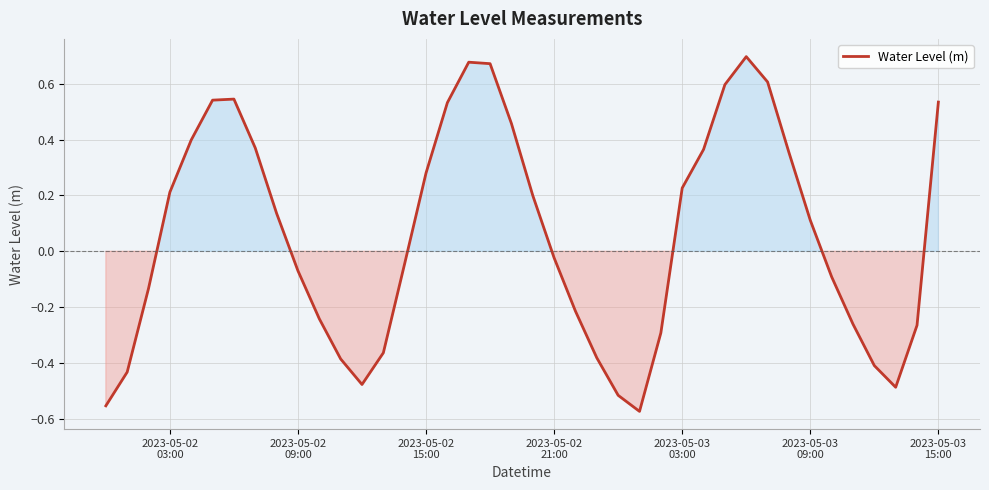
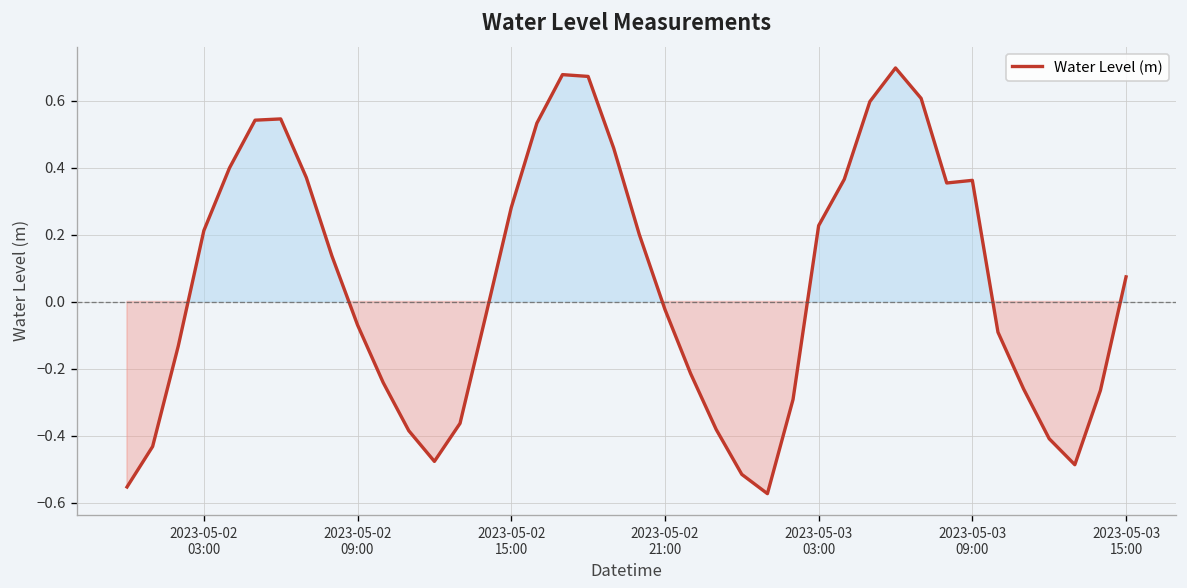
2023-05-03 09:00: 0.11 -> 0.36
2023-05-03 15:00: 0.53 -> 0.07
